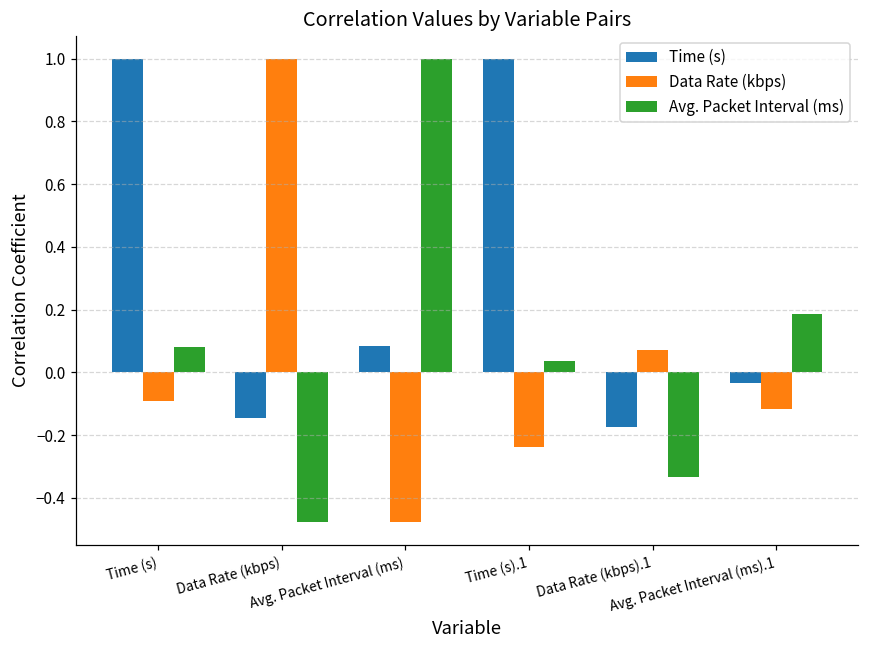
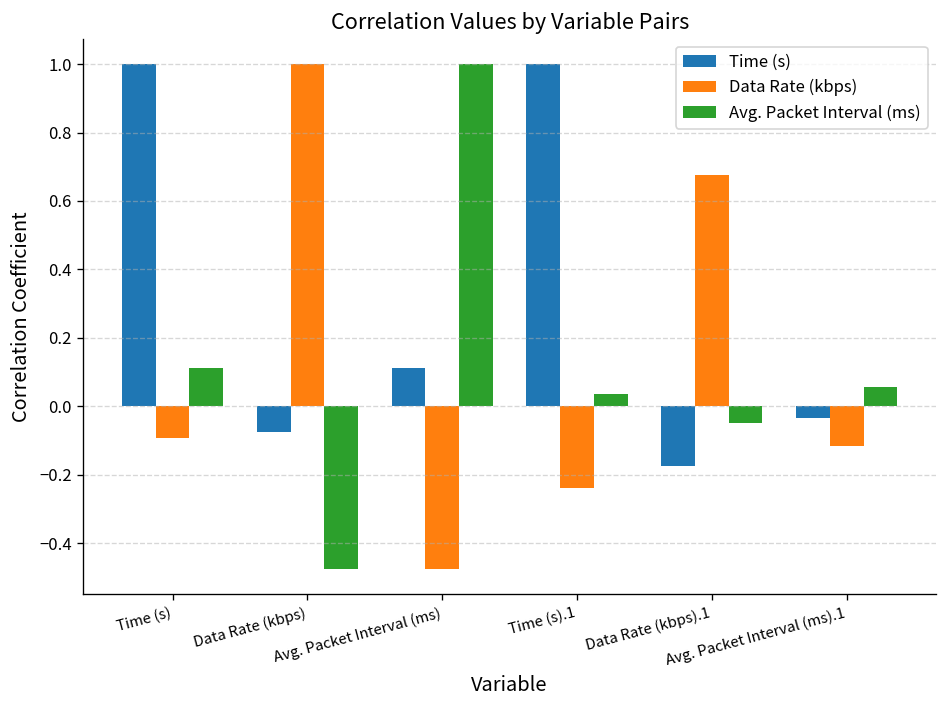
Avg. Packet Interval (ms), Time (s): 0.08 -> 0.11
Time (s), Data Rate (kbps): -0.15 -> -0.07
Time (s), Avg. Packet Interval (ms): 0.08 -> 0.11
Data Rate (kbps), Data Rate (kbps).1: 0.07 -> 0.68
Avg. Packet Interval (ms), Data Rate (kbps).1: -0.33 -> -0.05
Avg. Packet Interval (ms), Avg. Packet Interval (ms).1: 0.19 -> 0.06
